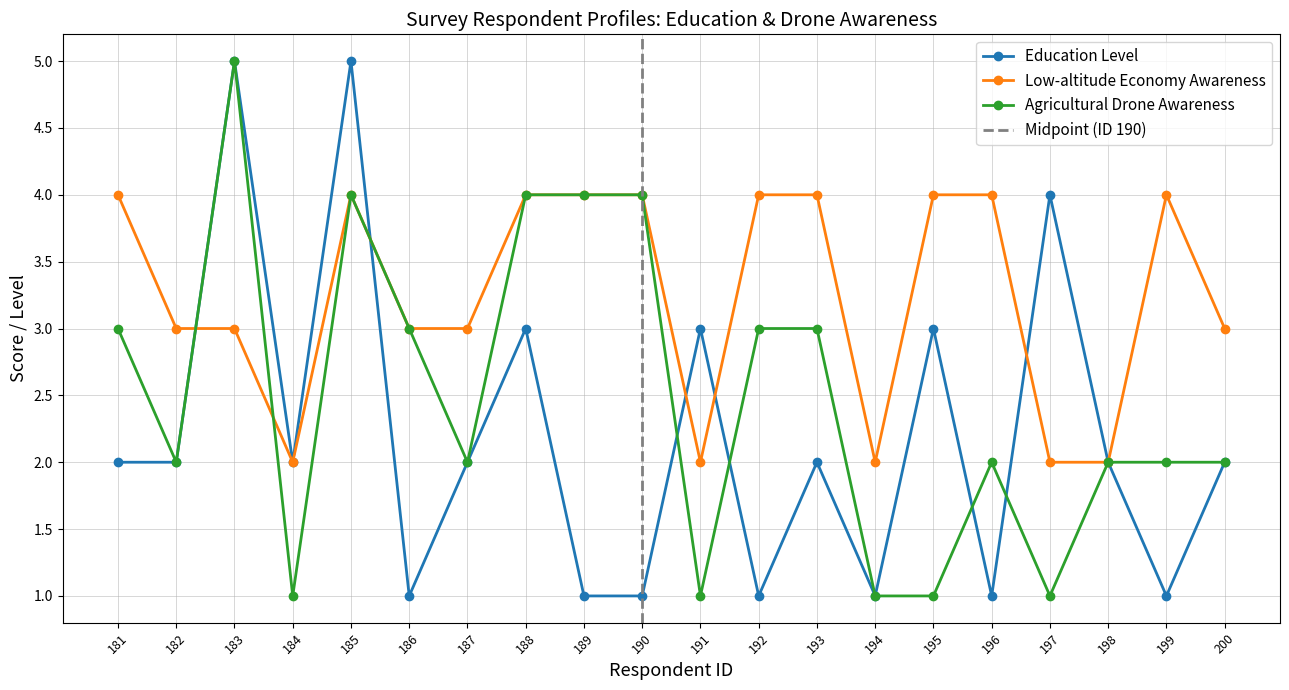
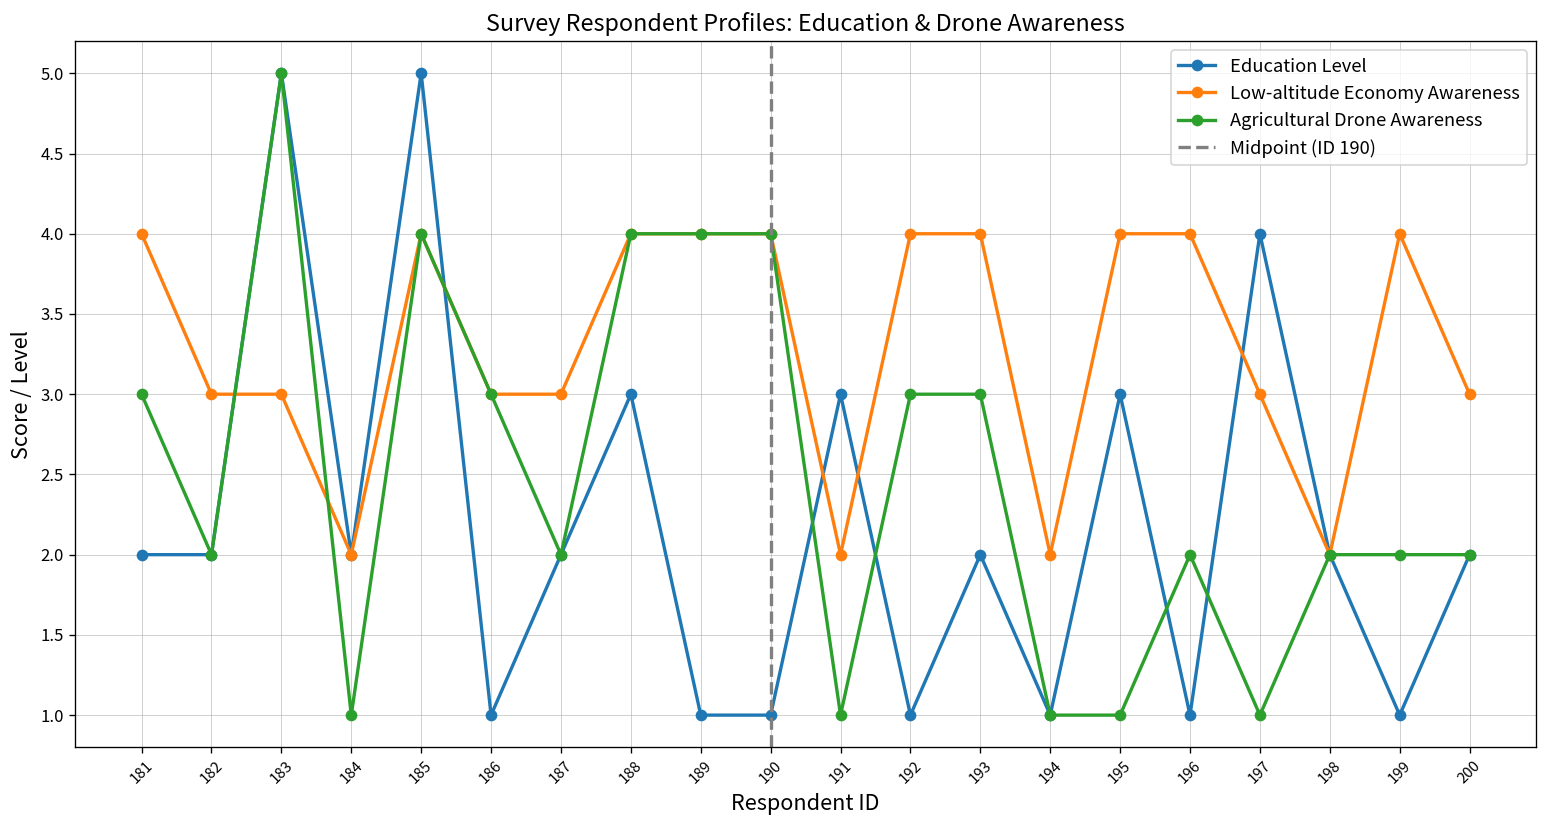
Low-altitude Economy Awareness, 197: 2 -> 3
